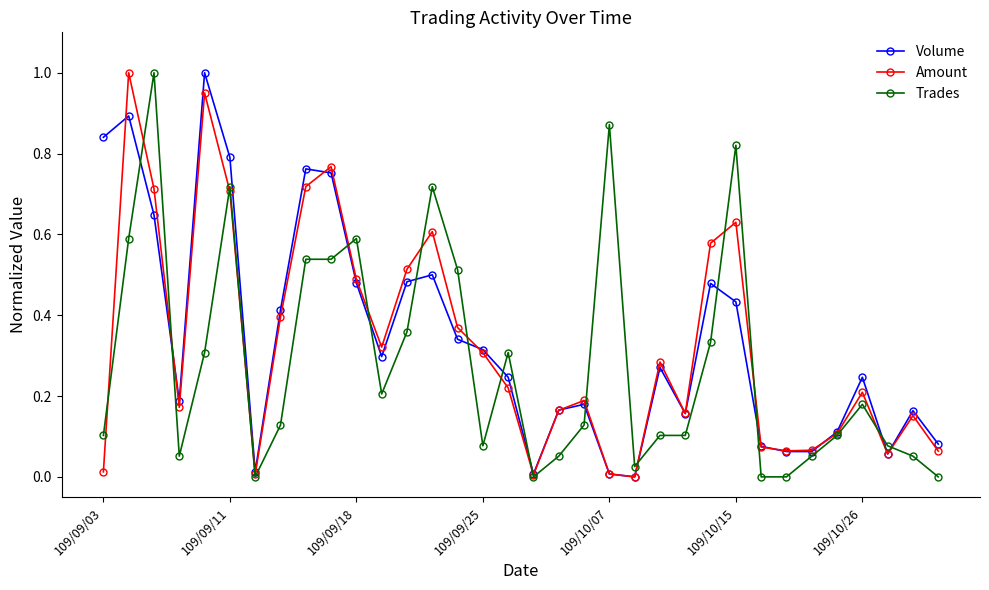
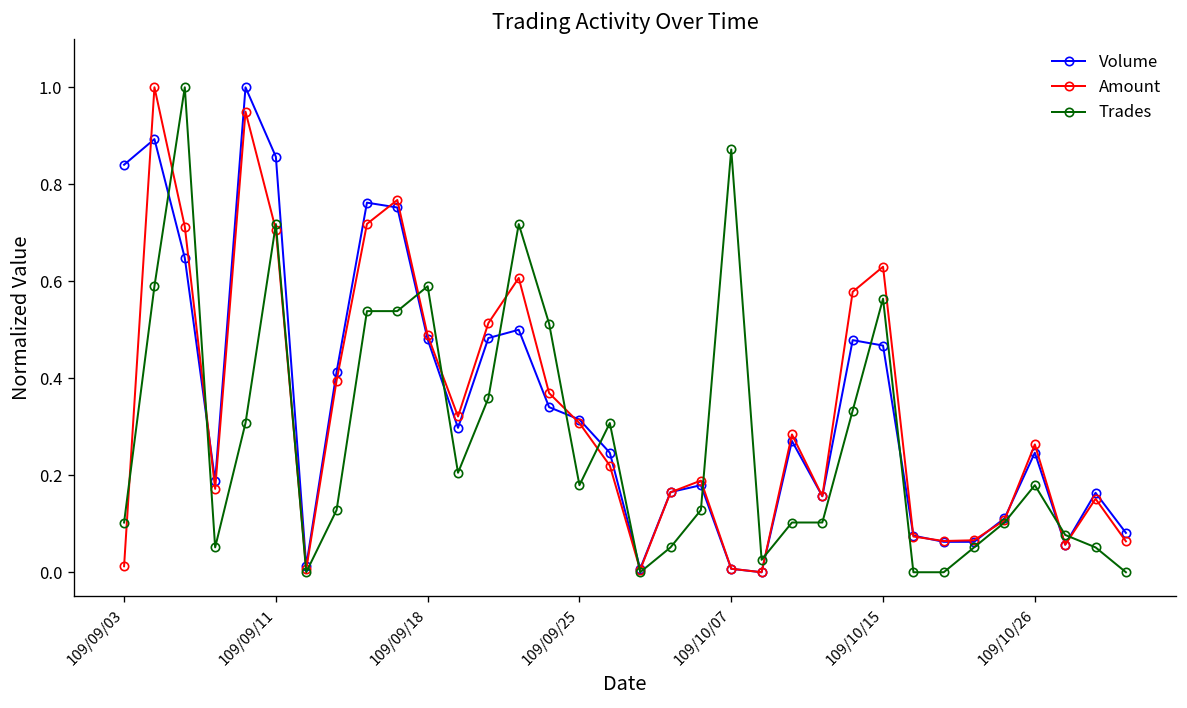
Volume, 109/09/11: 0.79 -> 0.86
Trades, 109/09/25: 0.08 -> 0.18
Volume, 109/10/15: 0.43 -> 0.47
Trades, 109/10/15: 0.82 -> 0.56
Amount, 109/10/26: 0.21 -> 0.26
